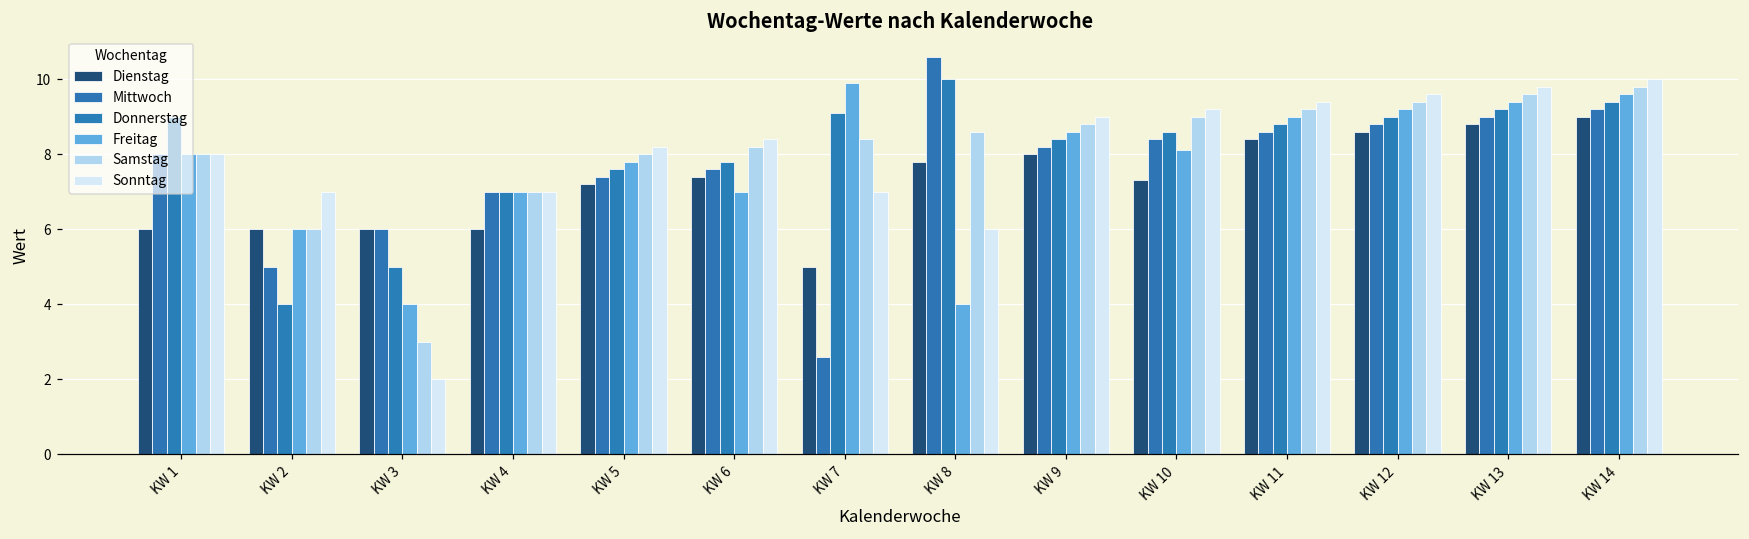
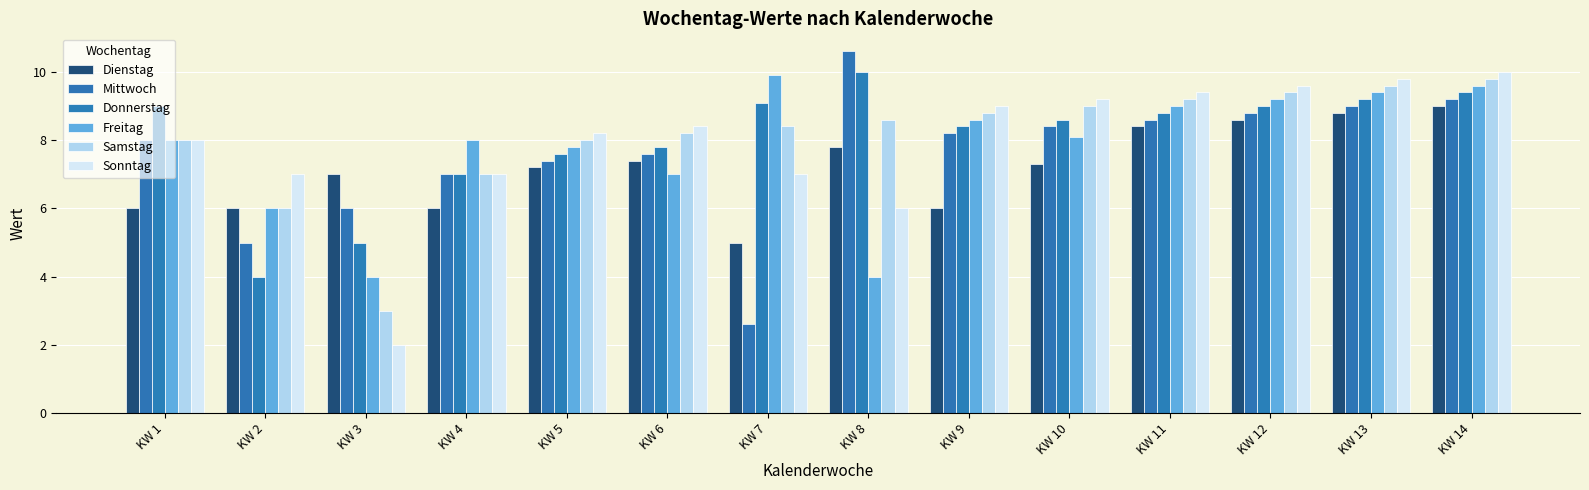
Dienstag, KW 3: 6 -> 7
Freitag, KW 4: 7 -> 8
Dienstag, KW 9: 8 -> 6
